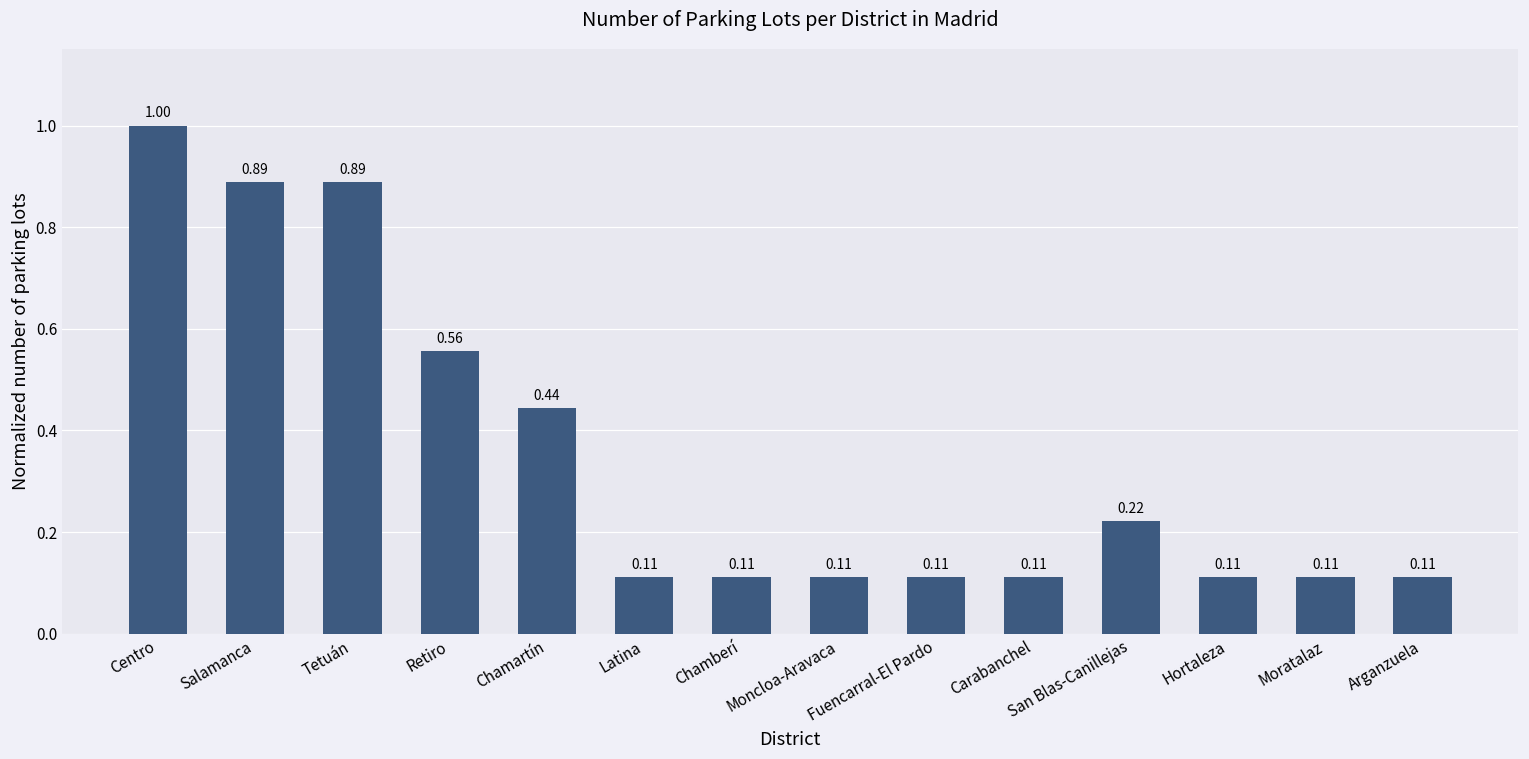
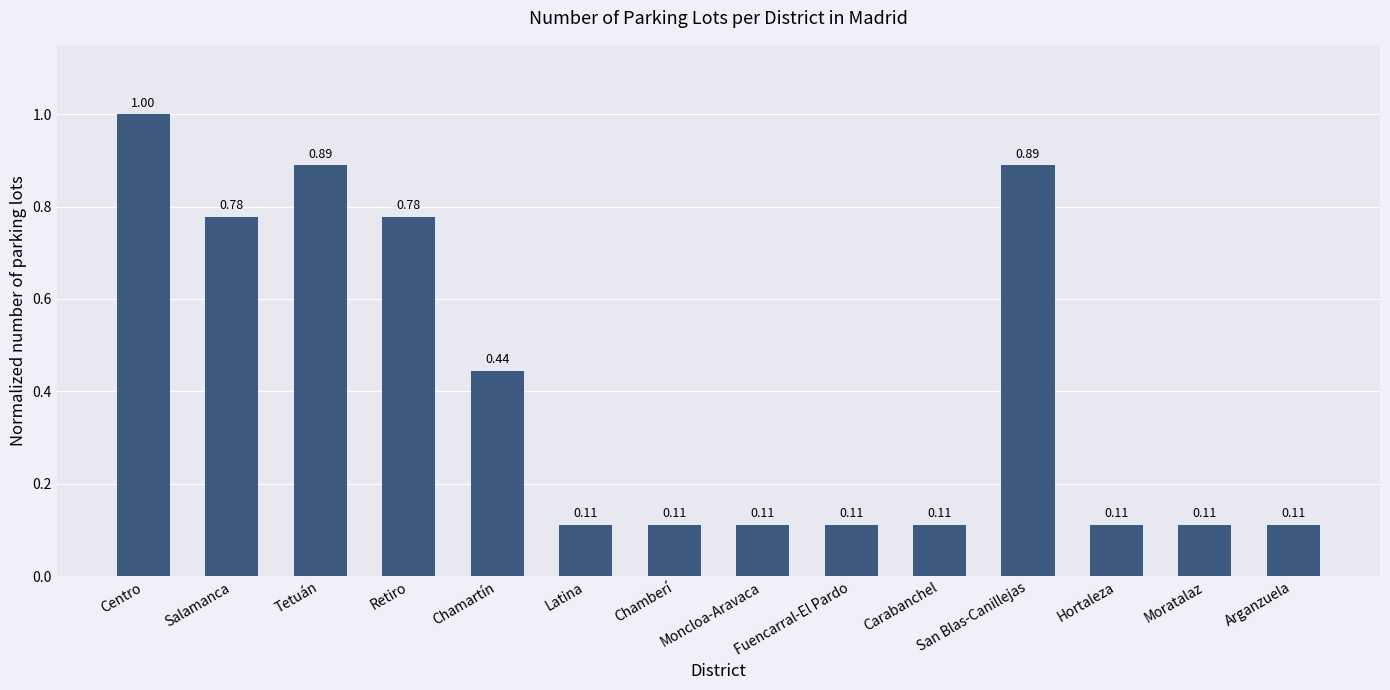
Salamanca: 0.89 -> 0.78
Retiro: 0.56 -> 0.78
San Blas-Canillejas: 0.22 -> 0.89
